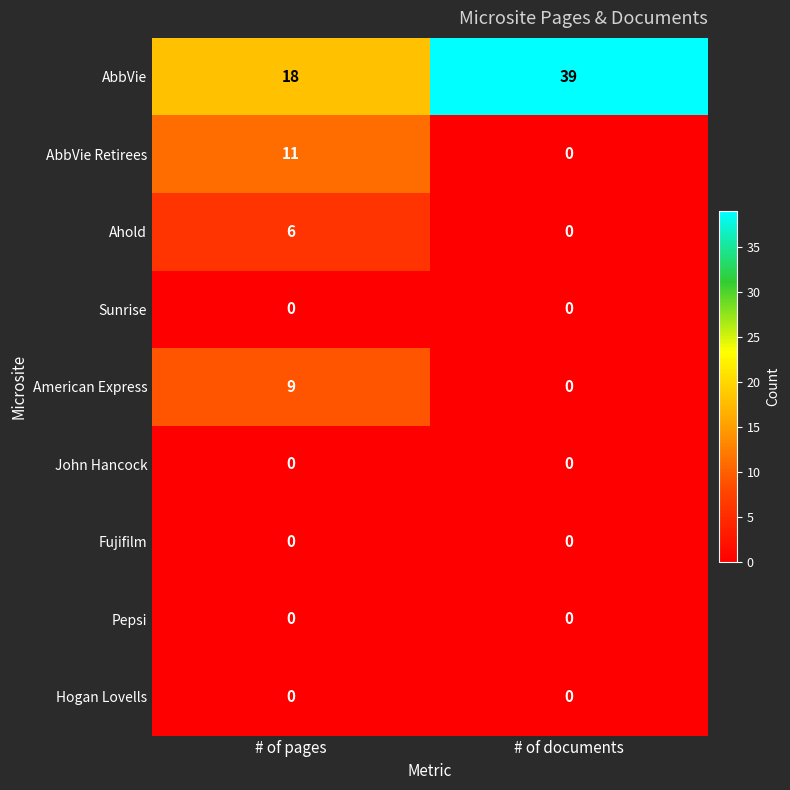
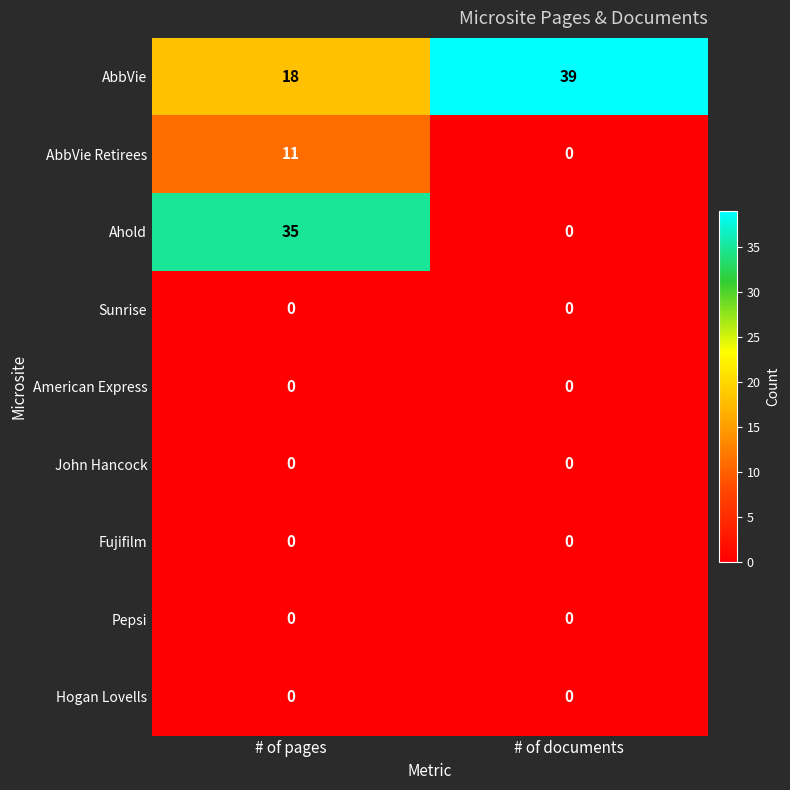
Ahold, # of pages: 6 -> 35
American Express, # of pages: 9 -> 0
